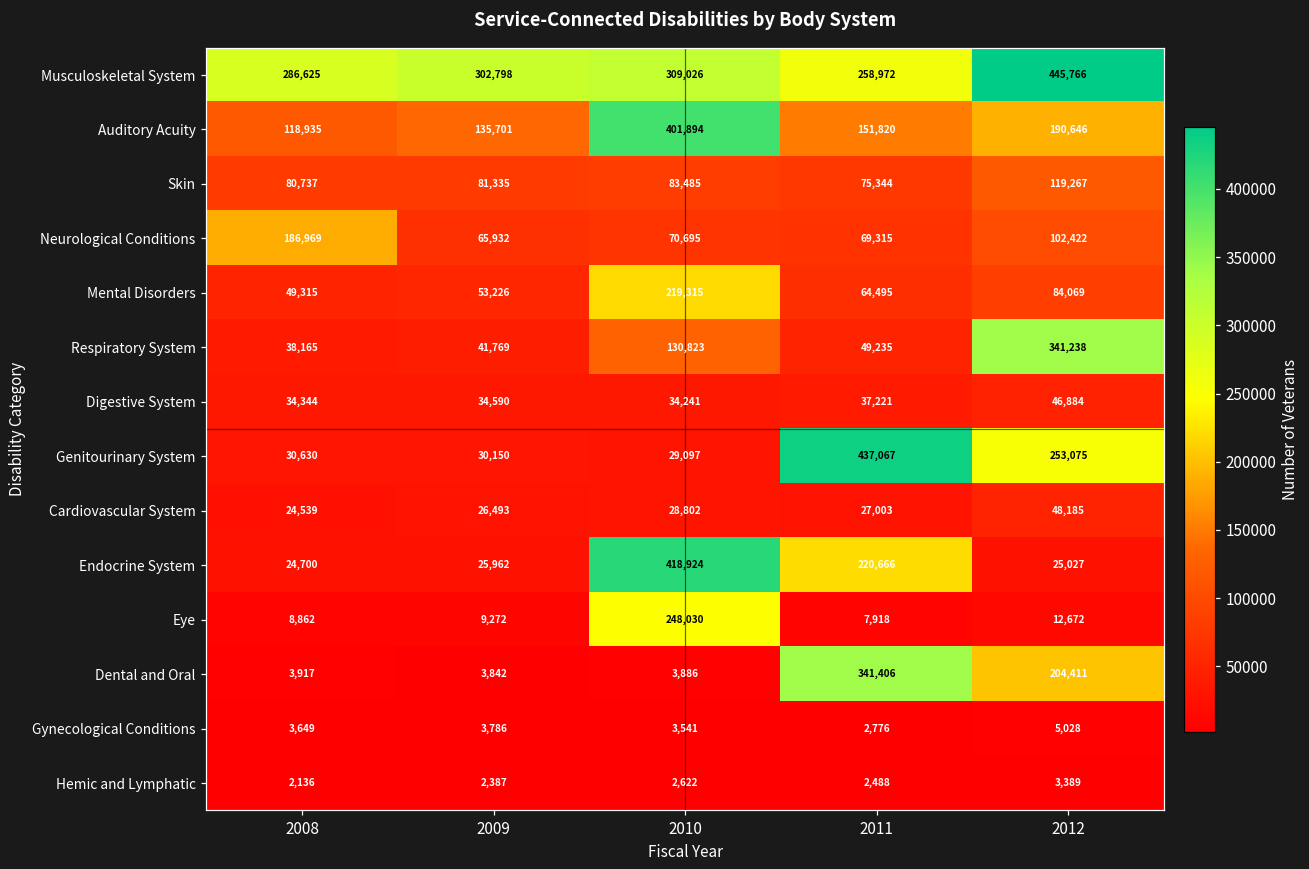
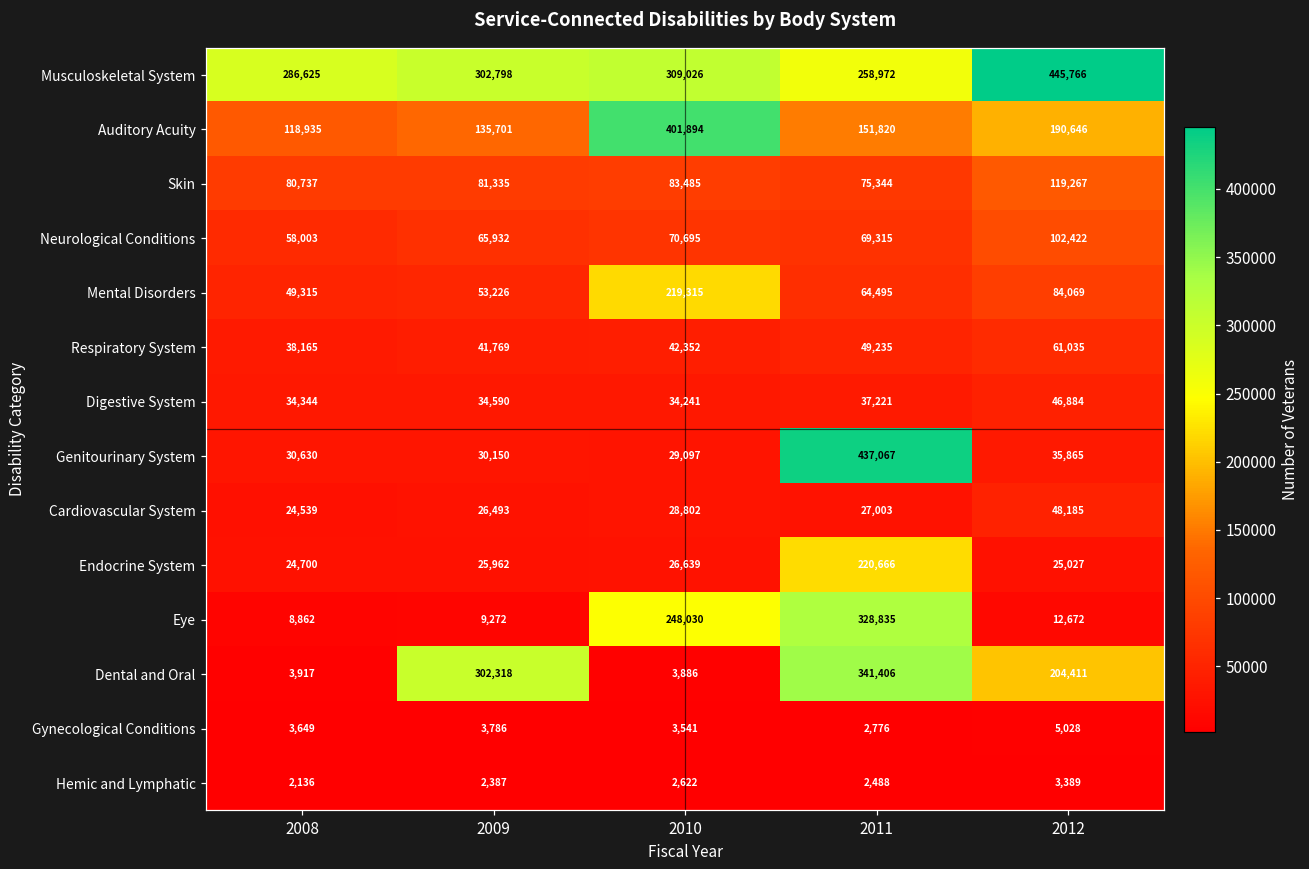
Neurological Conditions, 2008: 186,969 -> 58,003
Respiratory System, 2010: 130,823 -> 42,352
Respiratory System, 2012: 341,238 -> 61,035
Genitourinary System, 2012: 253,075 -> 35,865
Endocrine System, 2010: 418,924 -> 26,639
Eye, 2011: 7,918 -> 328,835
Dental and Oral, 2009: 3,842 -> 302,318
